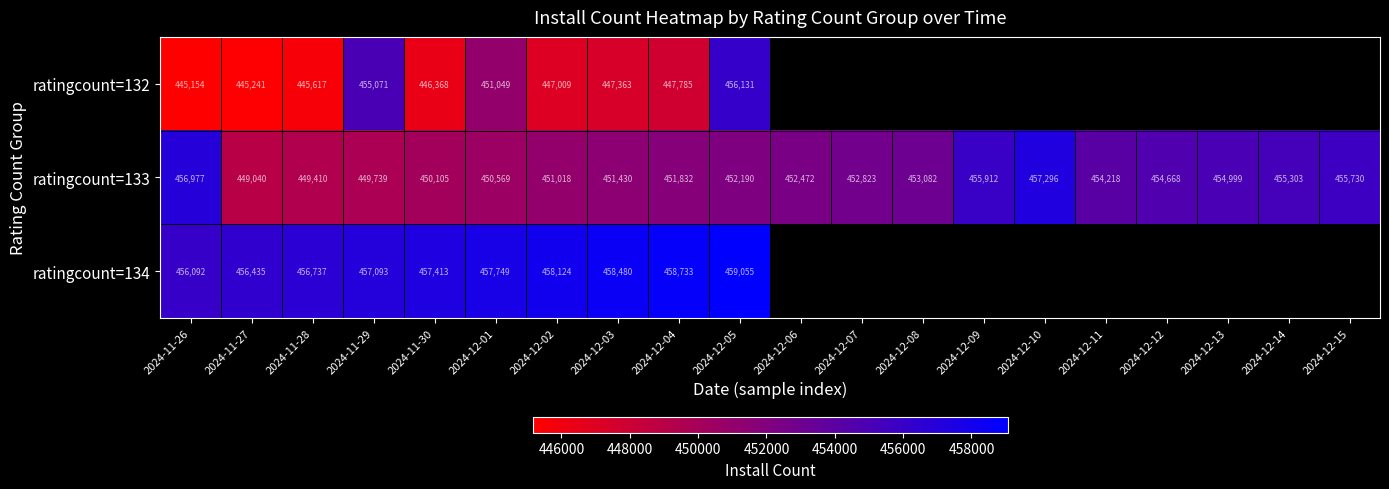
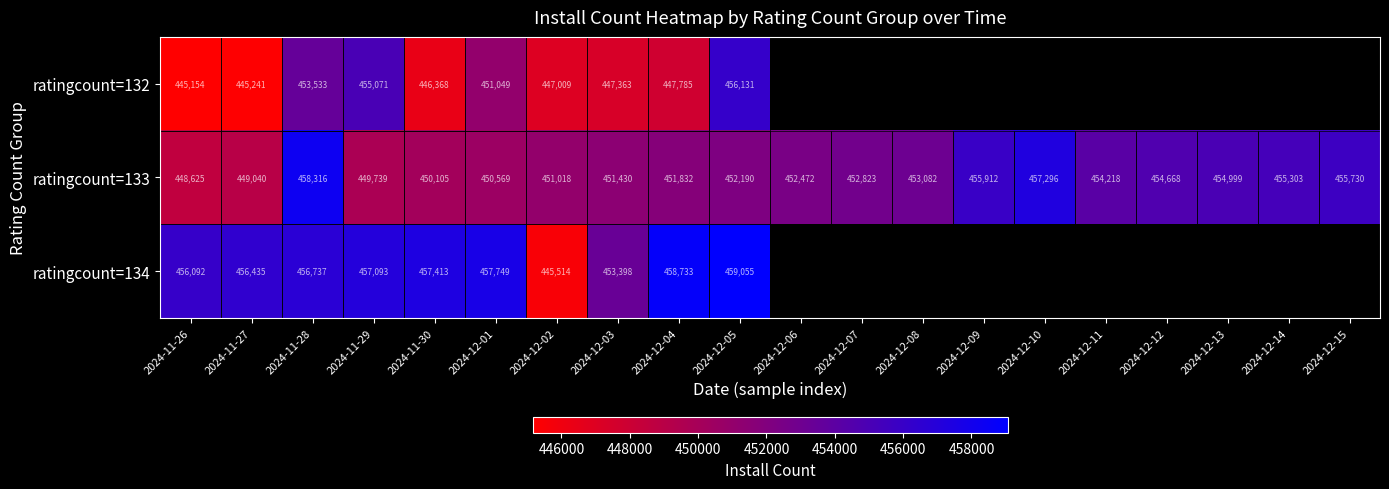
ratingcount=132, 2024-11-28: 445,617 -> 453,533
ratingcount=133, 2024-11-26: 456,977 -> 448,625
ratingcount=133, 2024-11-28: 449,410 -> 458,316
ratingcount=134, 2024-12-02: 458,124 -> 445,514
ratingcount=134, 2024-12-03: 458,480 -> 453,398
